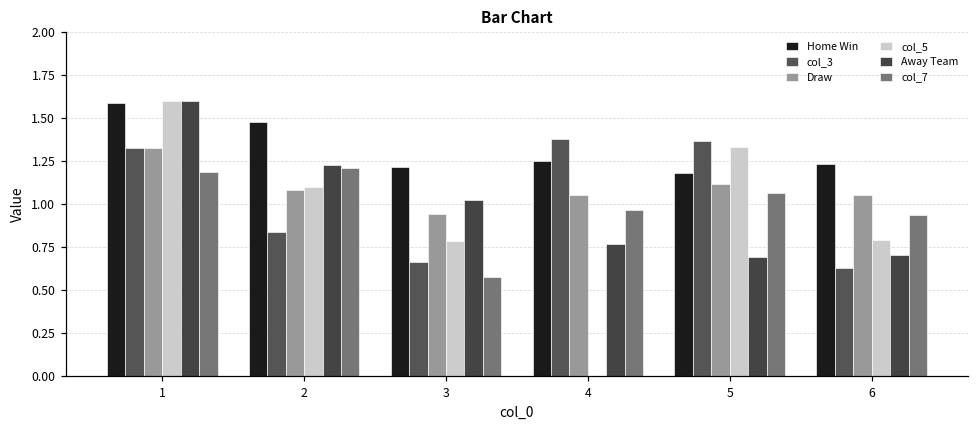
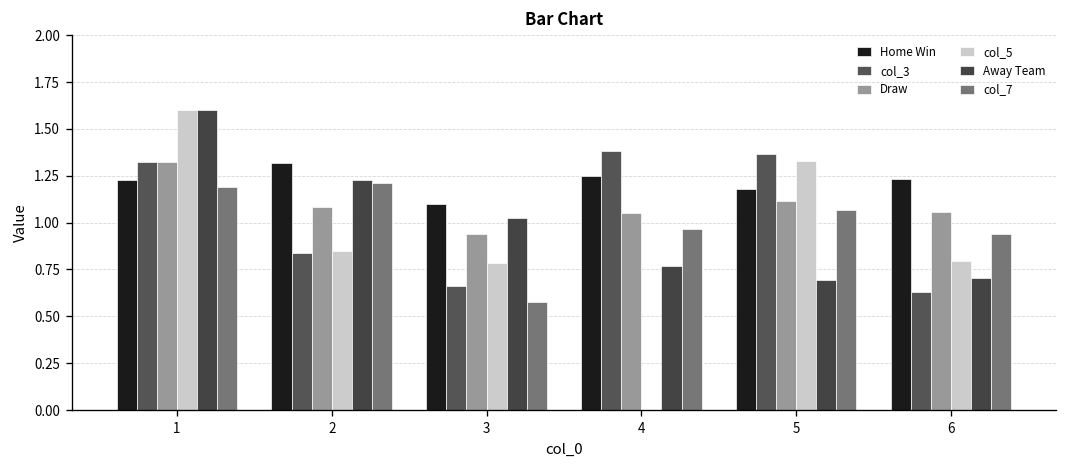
Home Win, 1: 1.59 -> 1.23
Home Win, 2: 1.48 -> 1.32
col_5, 2: 1.10 -> 0.85
Home Win, 3: 1.21 -> 1.10
